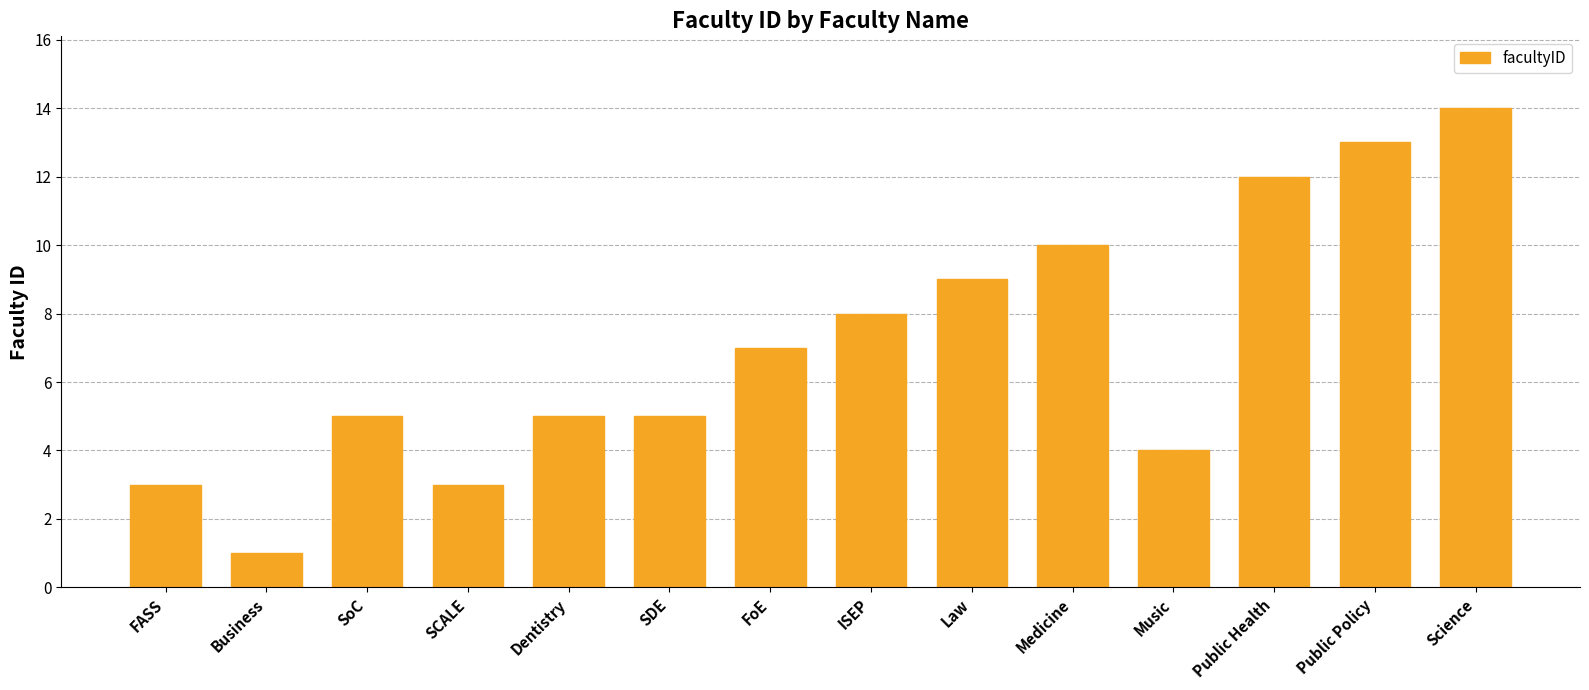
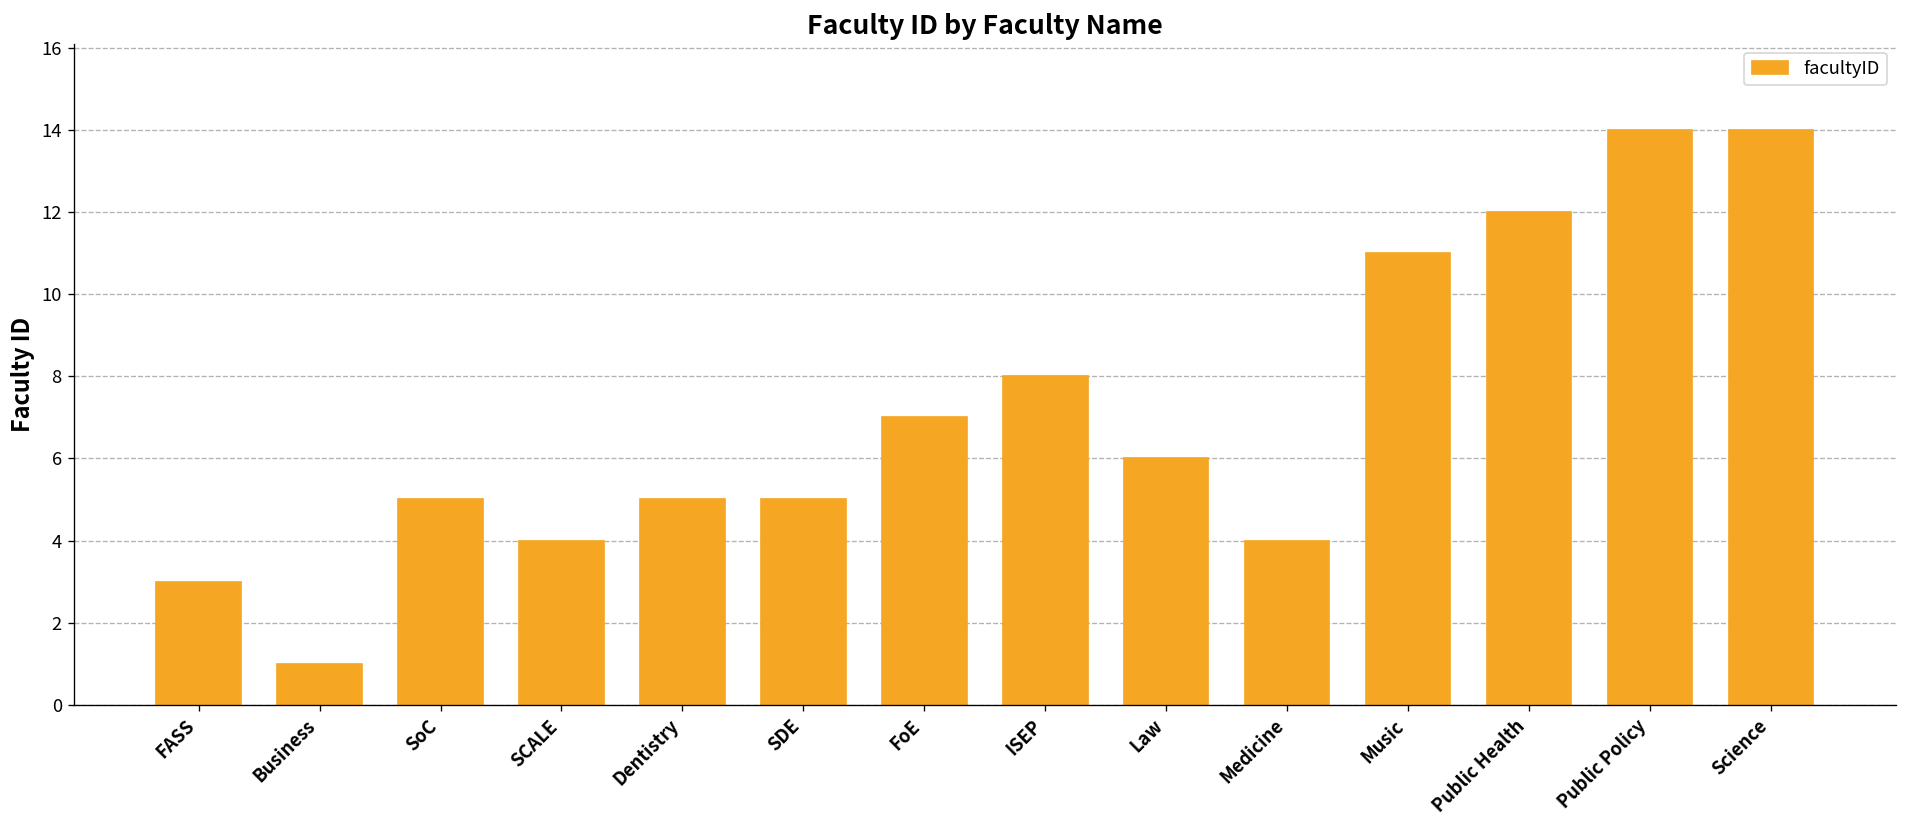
SCALE: 3 -> 4
Law: 9 -> 6
Medicine: 10 -> 4
Music: 4 -> 11
Public Policy: 13 -> 14
